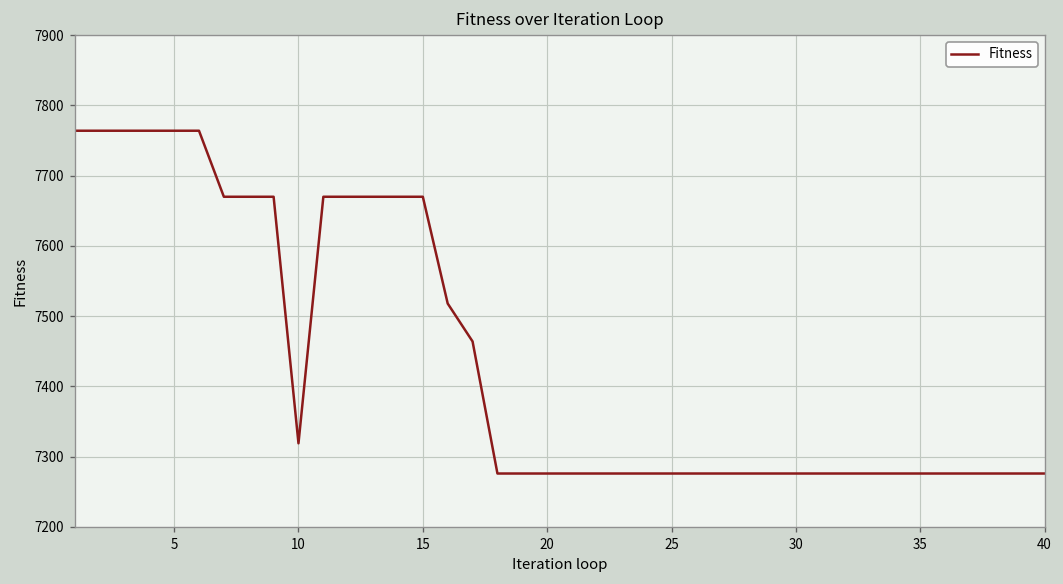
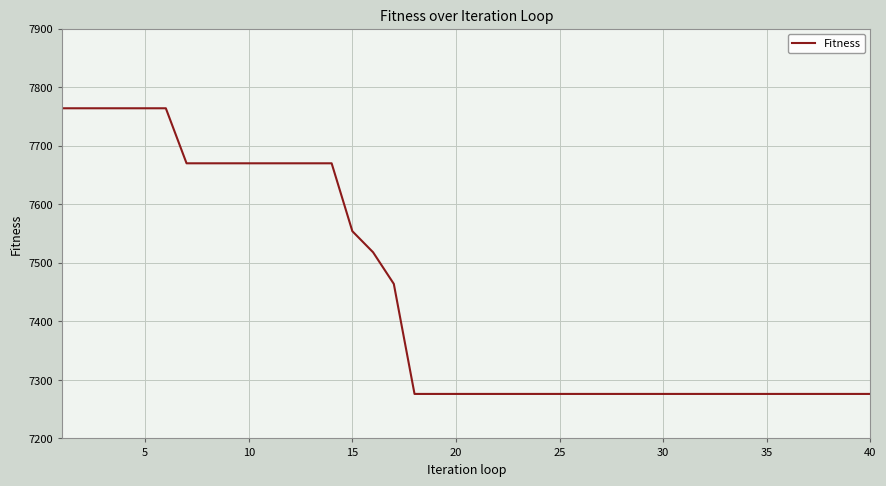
10: 7320 -> 7670
15: 7670 -> 7550
